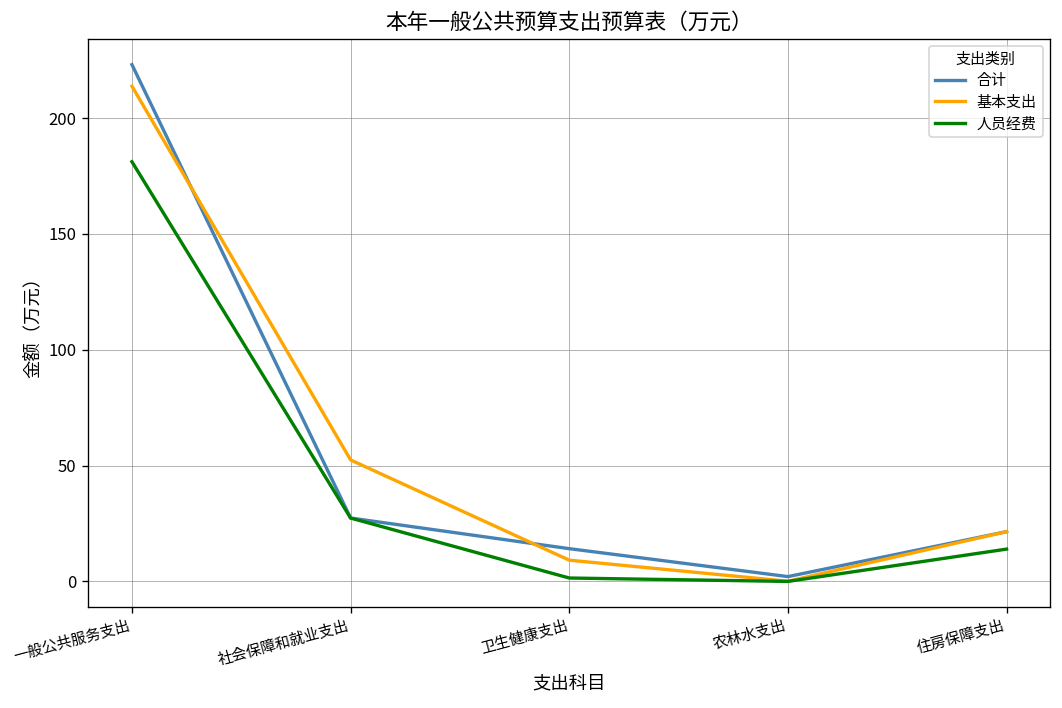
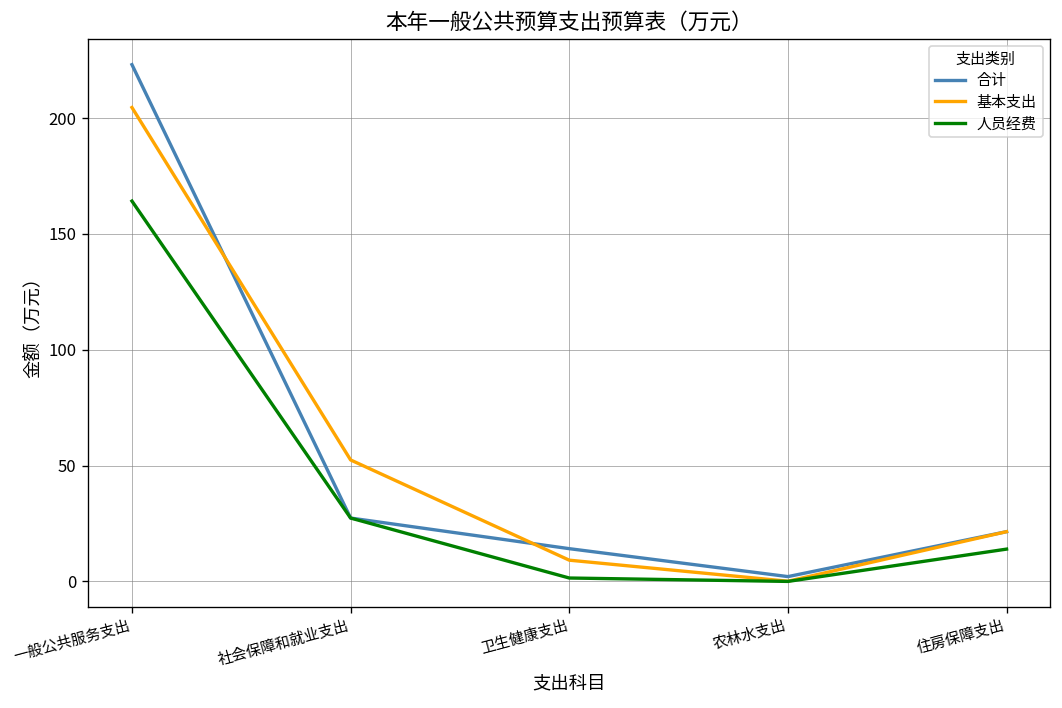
基本支出, 一般公共服务支出: 214 -> 205
人员经费, 一般公共服务支出: 181 -> 164
